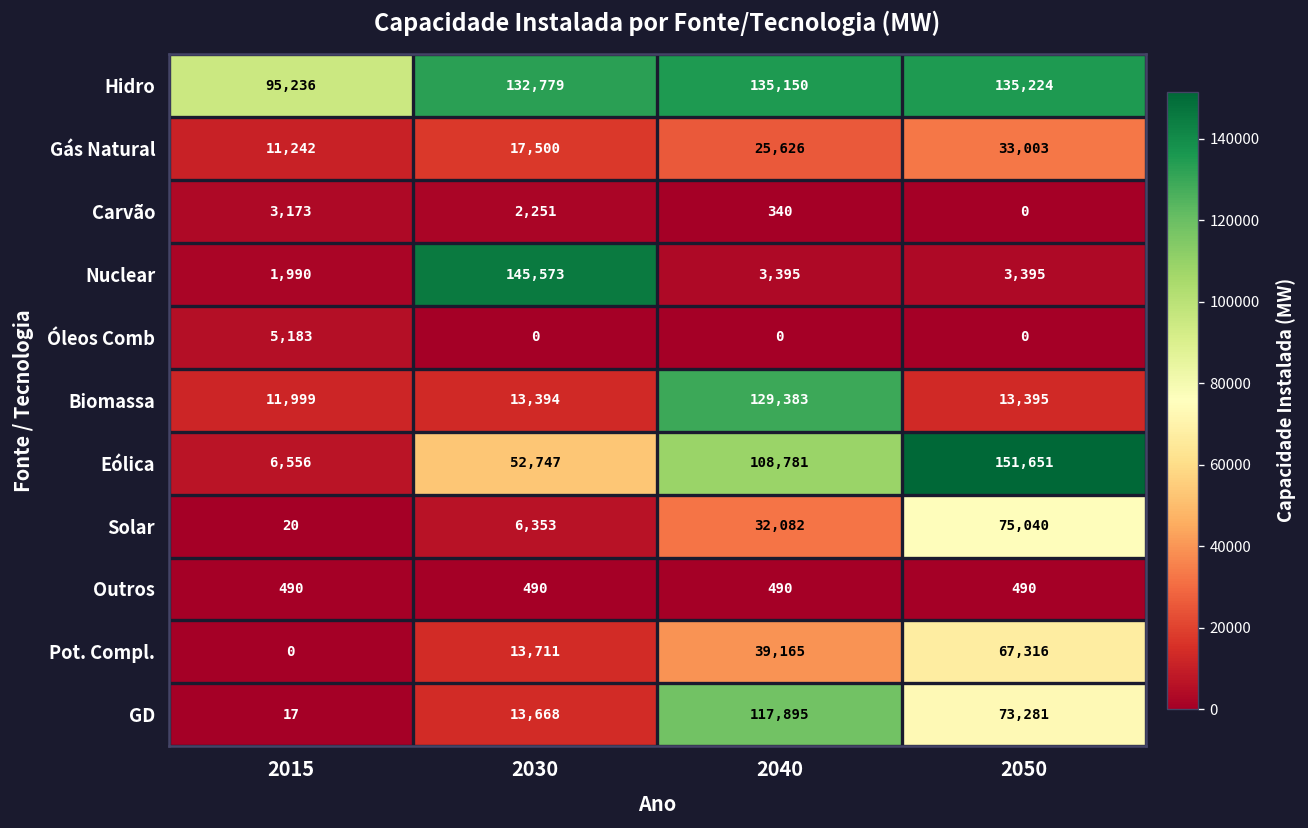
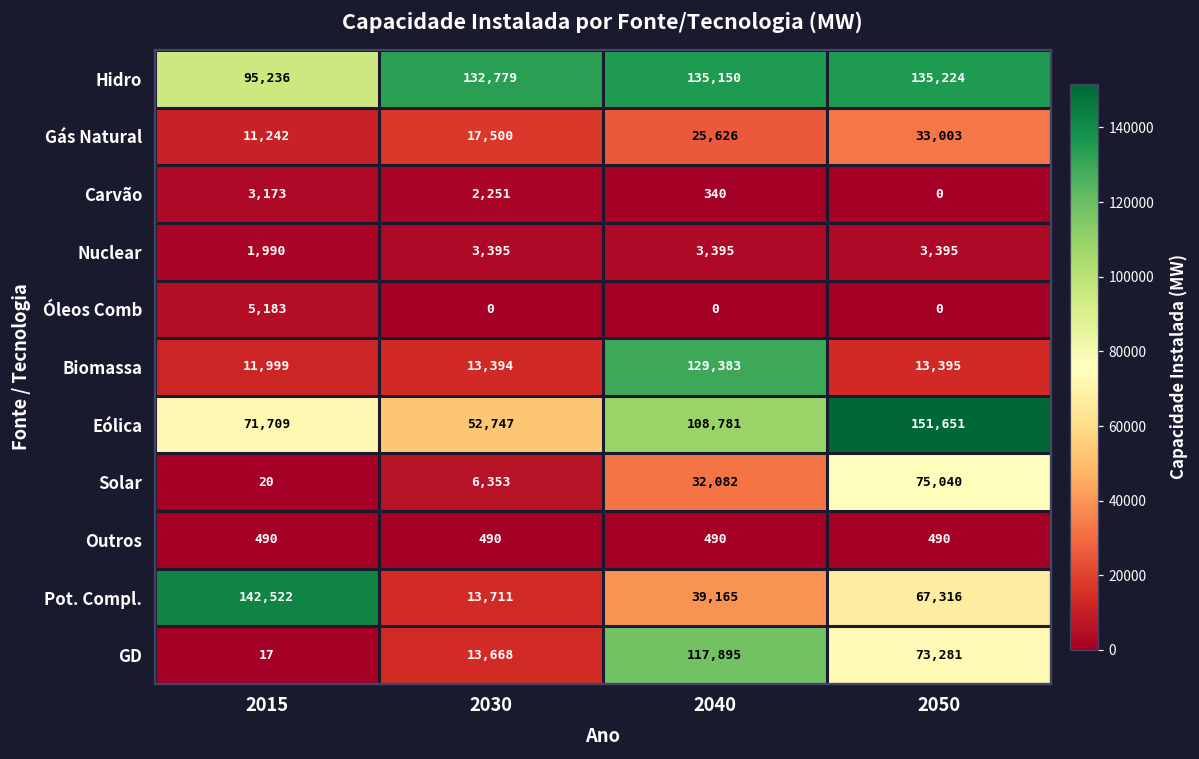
Nuclear, 2030: 145,573 -> 3,395
Eólica, 2015: 6,556 -> 71,709
Pot. Compl., 2015: 0 -> 142,522
